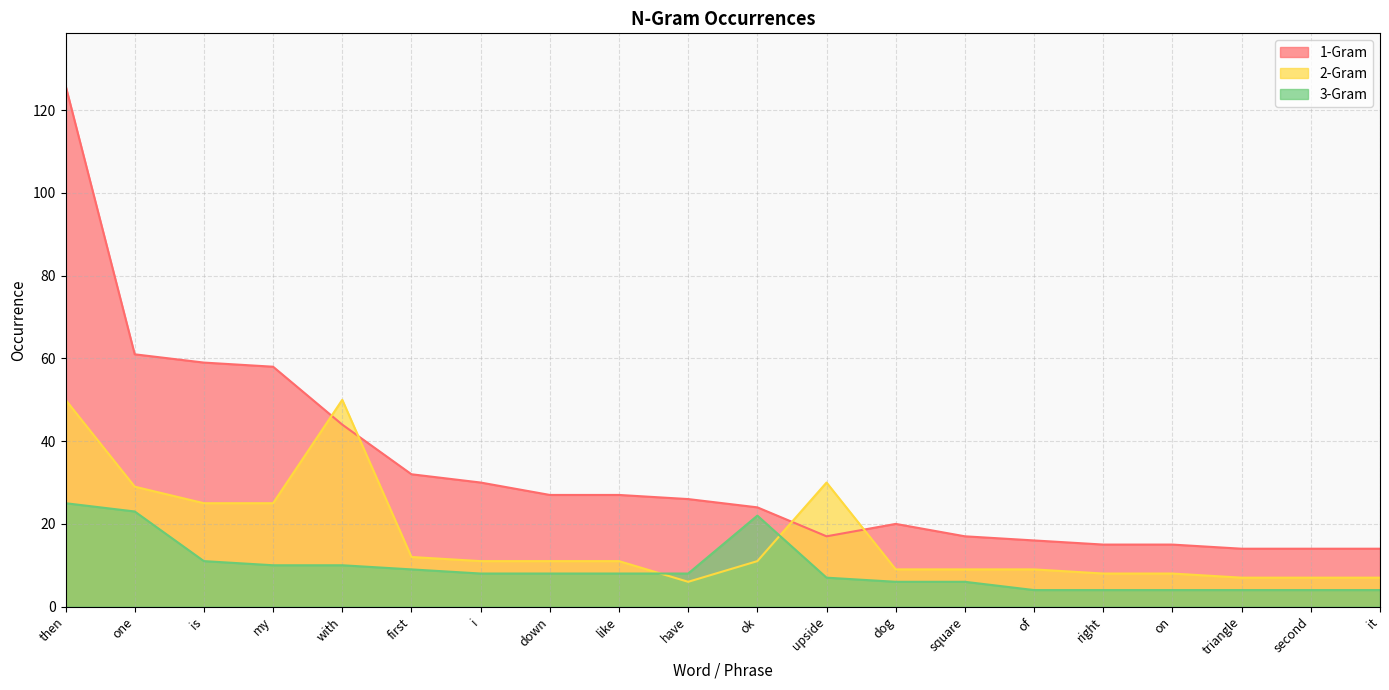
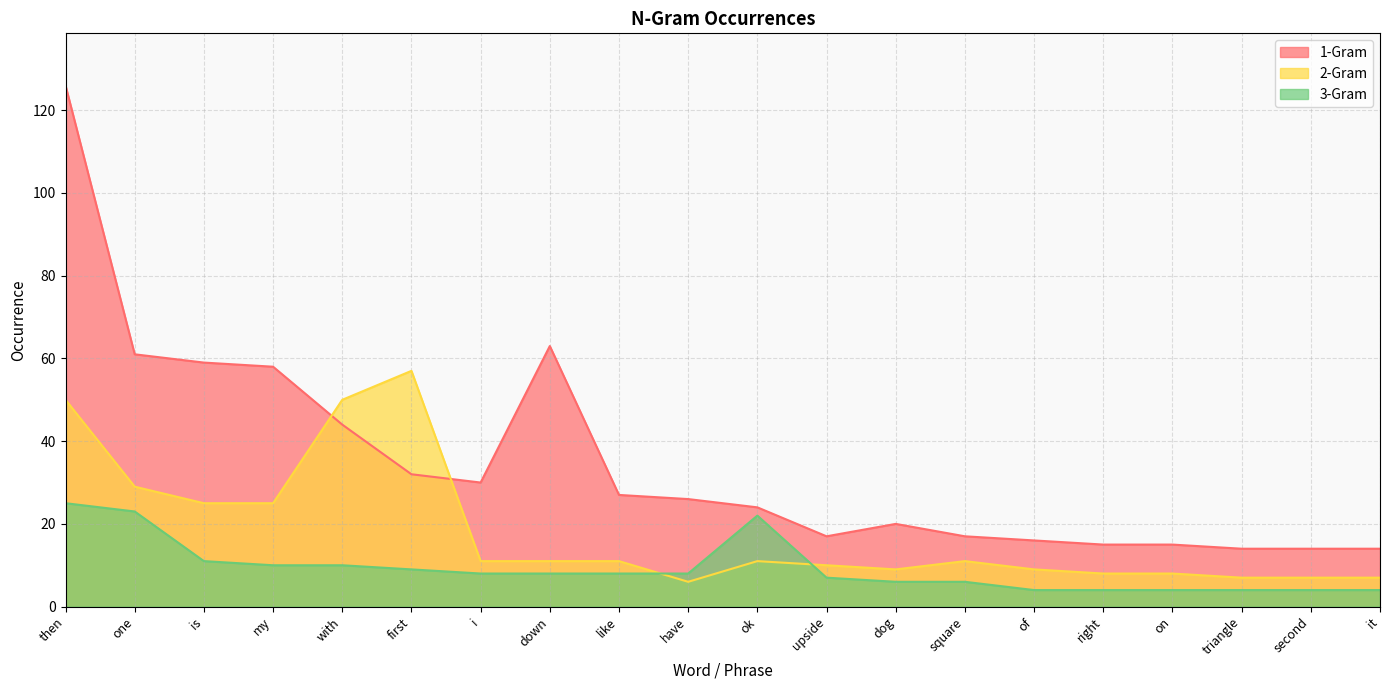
2-Gram, first: 12 -> 57
1-Gram, down: 27 -> 63
2-Gram, upside: 30 -> 10
2-Gram, square: 9 -> 11
